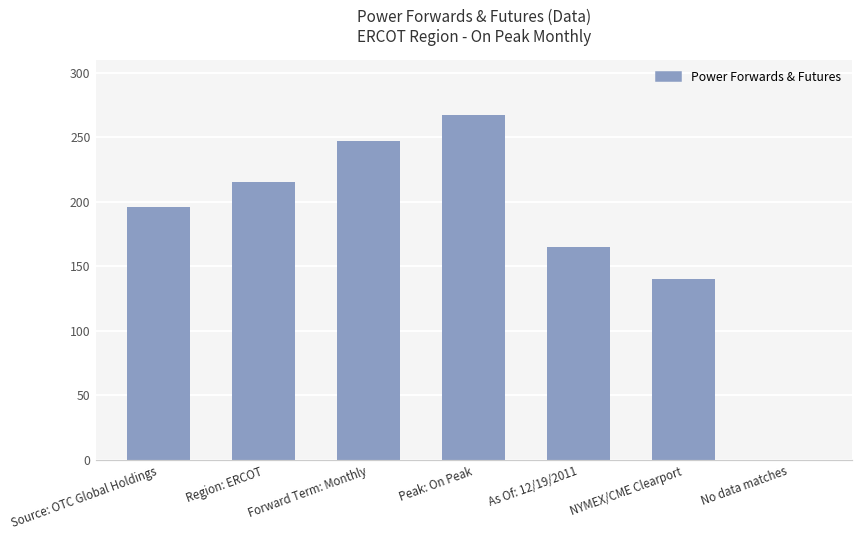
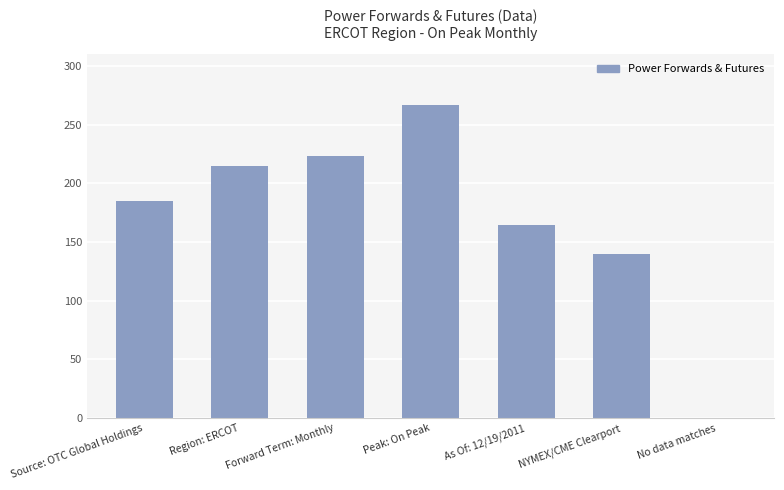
Source: OTC Global Holdings: 196 -> 185
Forward Term: Monthly: 247 -> 223
